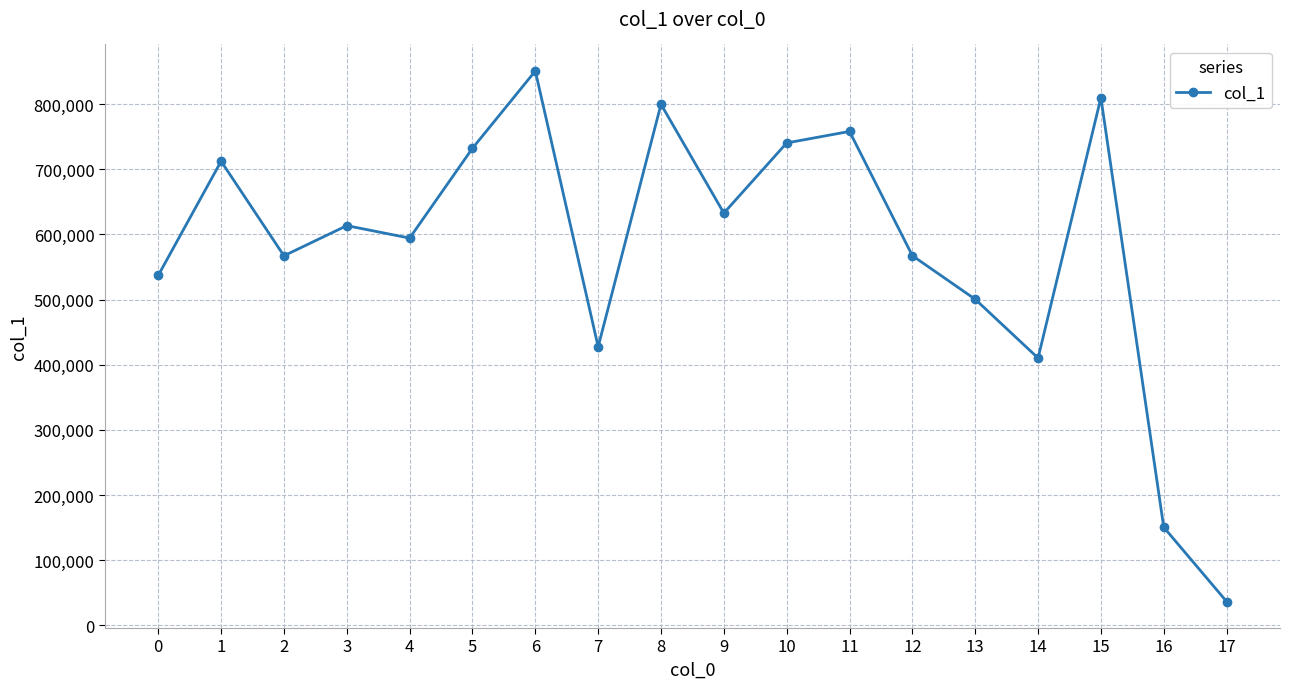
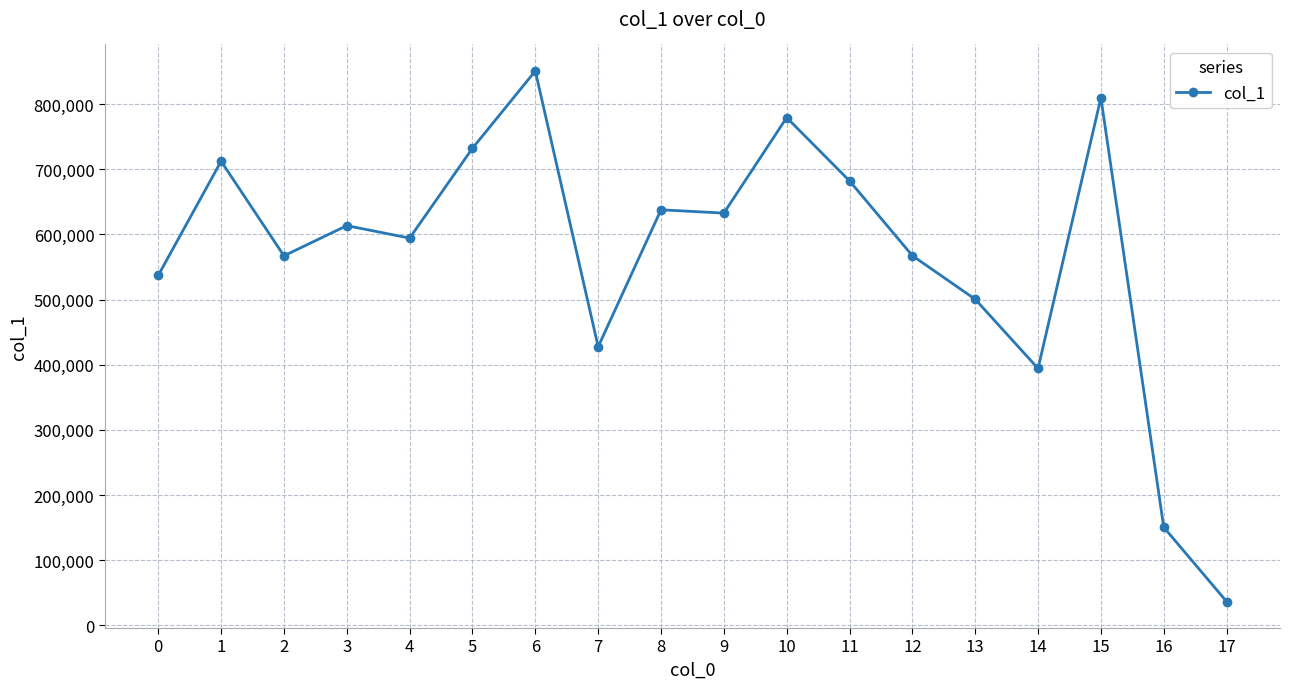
8: 800,000 -> 640,000
10: 740,000 -> 780,000
11: 760,000 -> 680,000
14: 410,000 -> 390,000
